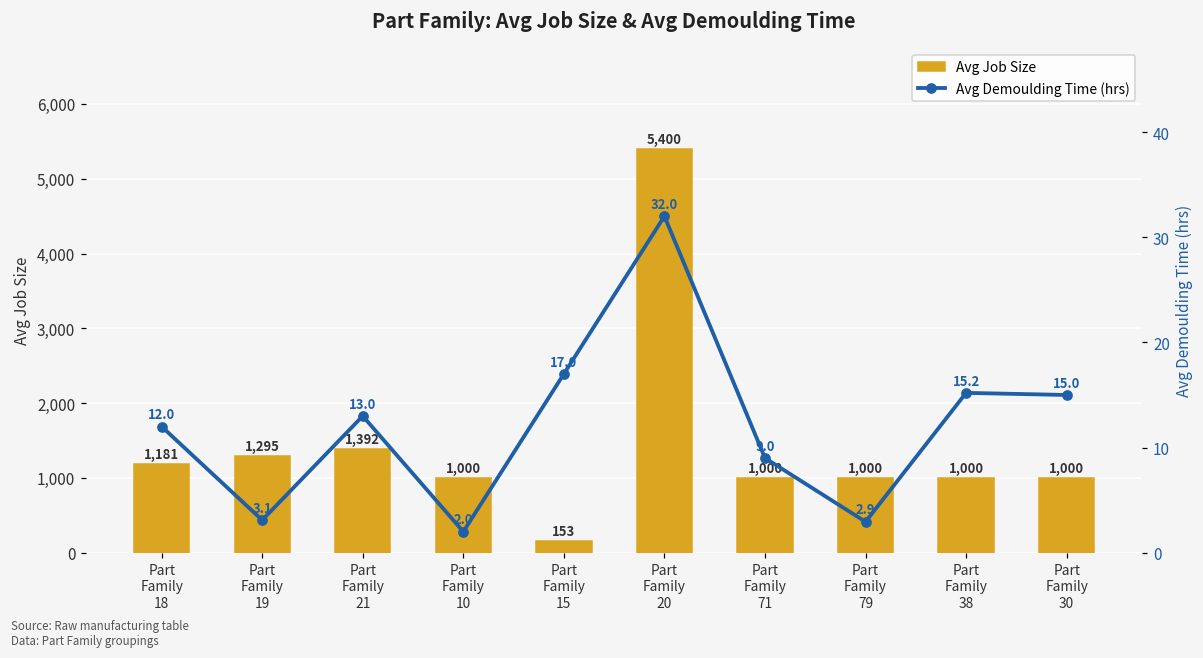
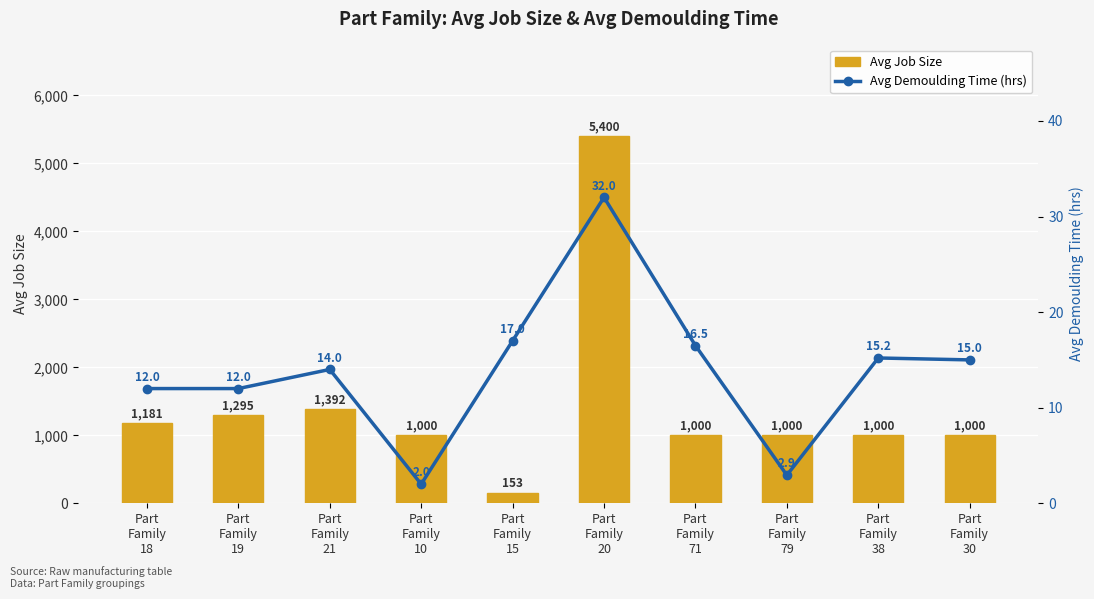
Avg Demoulding Time (hrs), Part Family 19: 3.1 -> 12.0
Avg Demoulding Time (hrs), Part Family 21: 13.0 -> 14.0
Avg Demoulding Time (hrs), Part Family 71: 9.0 -> 16.5
